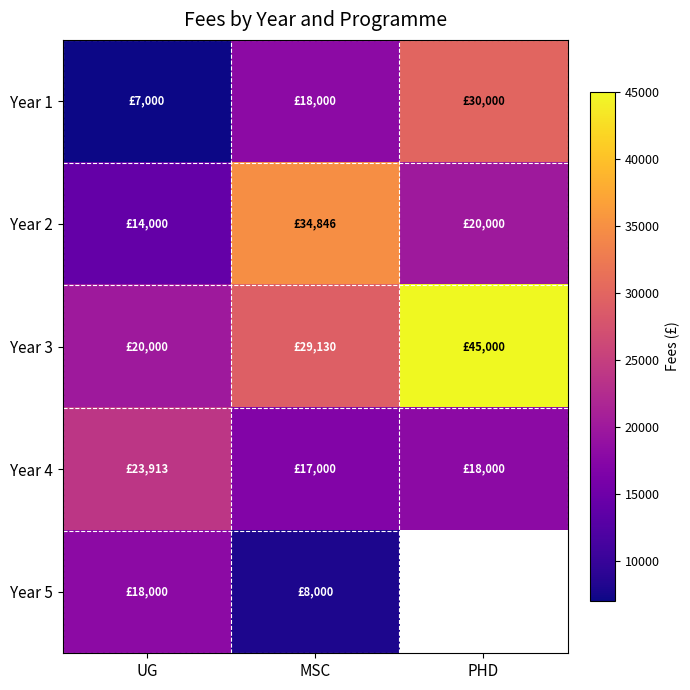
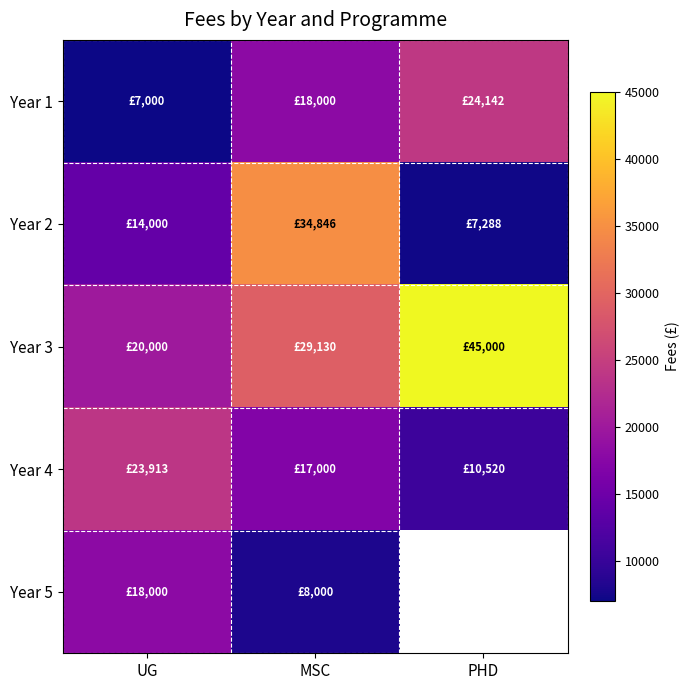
Year 1, PHD: £30,000 -> £24,142
Year 2, PHD: £20,000 -> £7,288
Year 4, PHD: £18,000 -> £10,520
